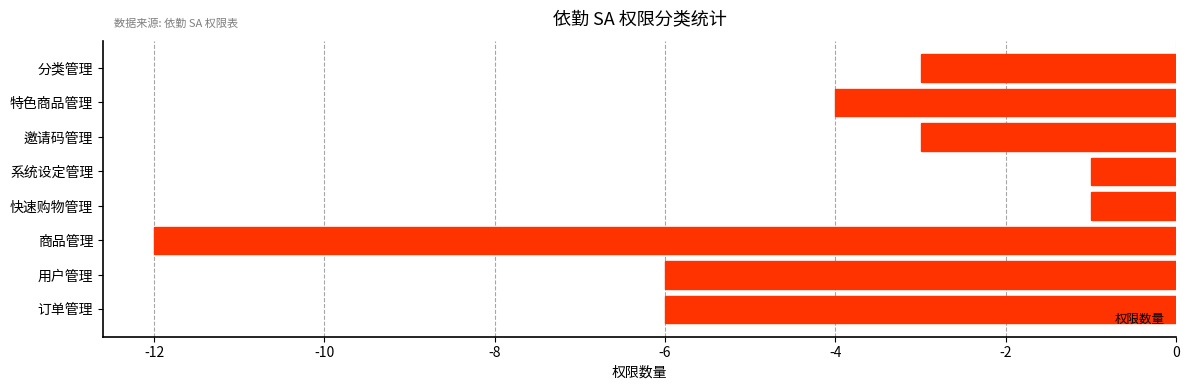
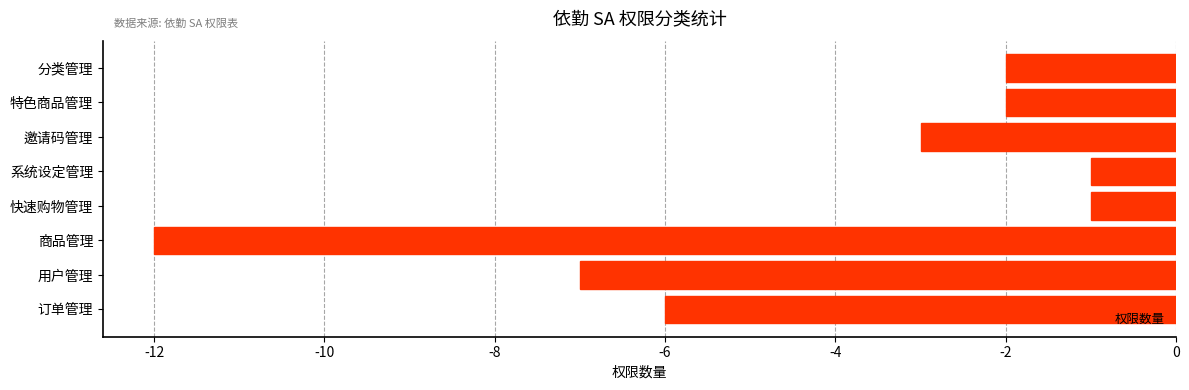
分类管理: -3.0 -> -2.0
特色商品管理: -4.0 -> -2.0
用户管理: -6.0 -> -7.0
